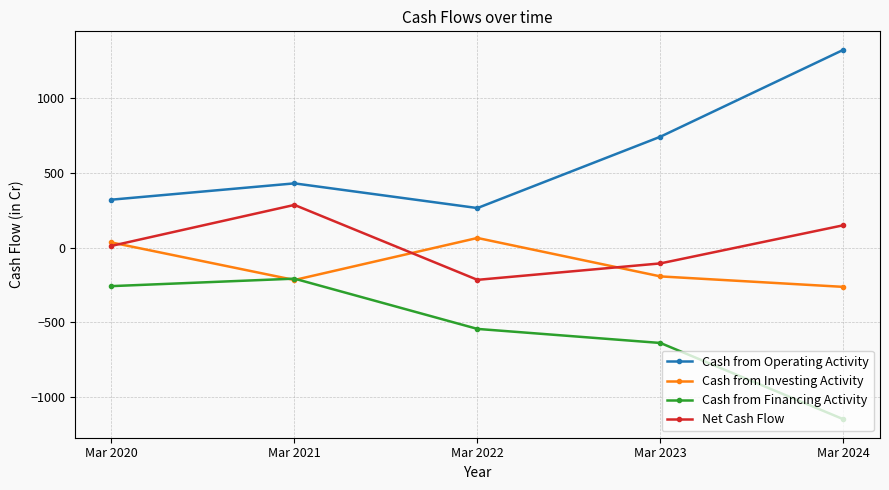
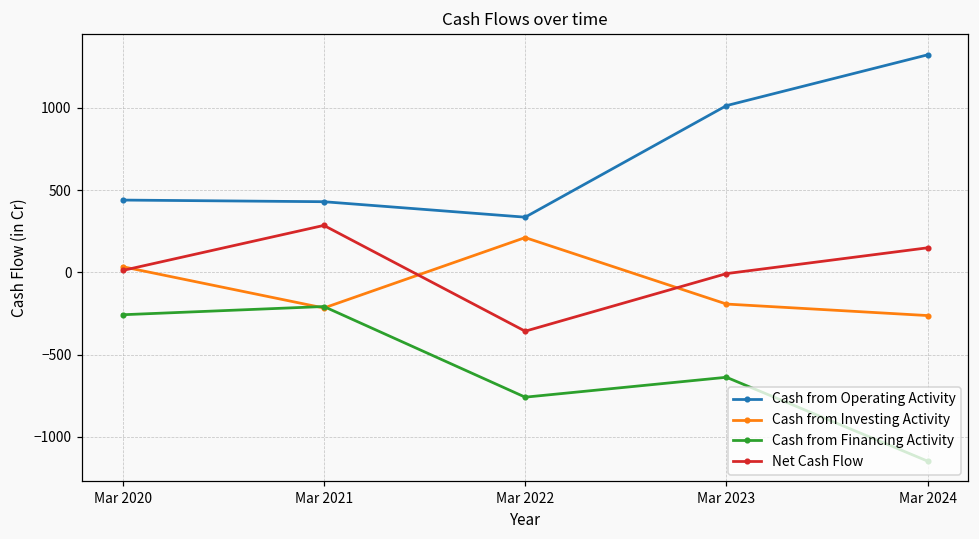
Cash from Operating Activity, Mar 2020: 320 -> 440
Cash from Operating Activity, Mar 2022: 260 -> 340
Cash from Investing Activity, Mar 2022: 60 -> 210
Cash from Financing Activity, Mar 2022: -540 -> -760
Net Cash Flow, Mar 2022: -220 -> -360
Cash from Operating Activity, Mar 2023: 740 -> 1010
Net Cash Flow, Mar 2023: -110 -> -10
